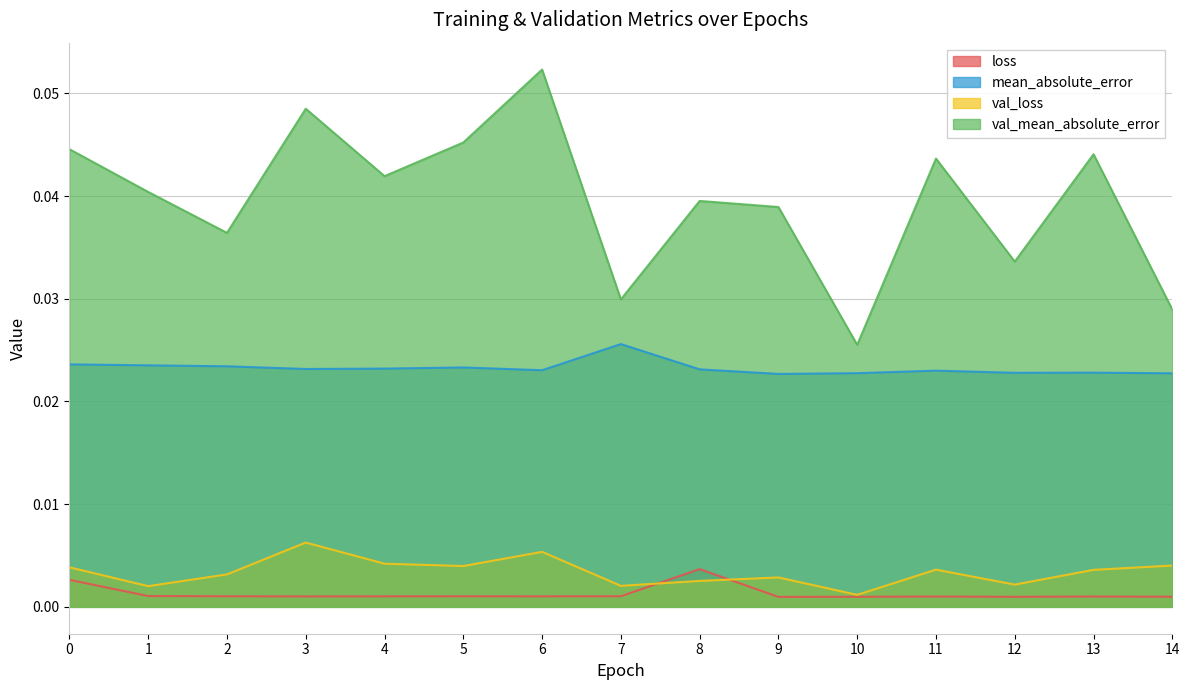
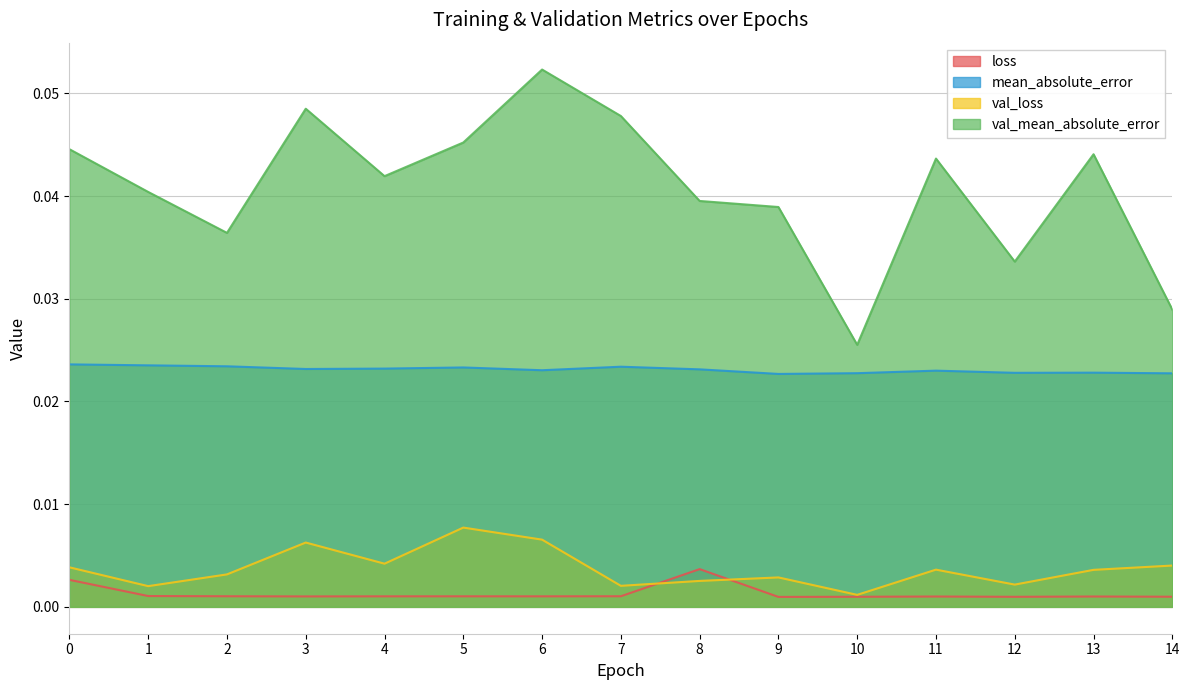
val_loss, 5: 0.0040 -> 0.0077
val_loss, 6: 0.0054 -> 0.0065
mean_absolute_error, 7: 0.0256 -> 0.0234
val_mean_absolute_error, 7: 0.0299 -> 0.0478
